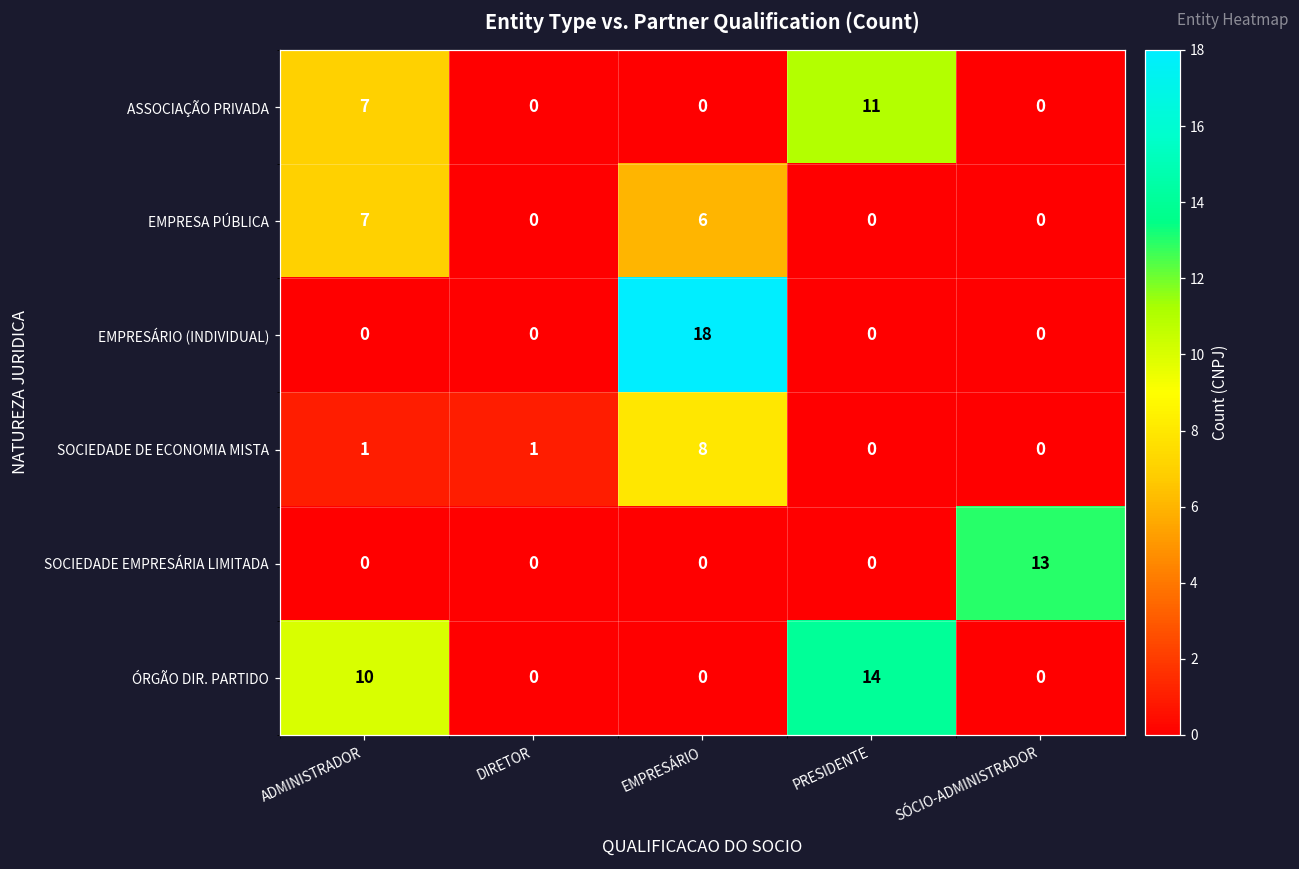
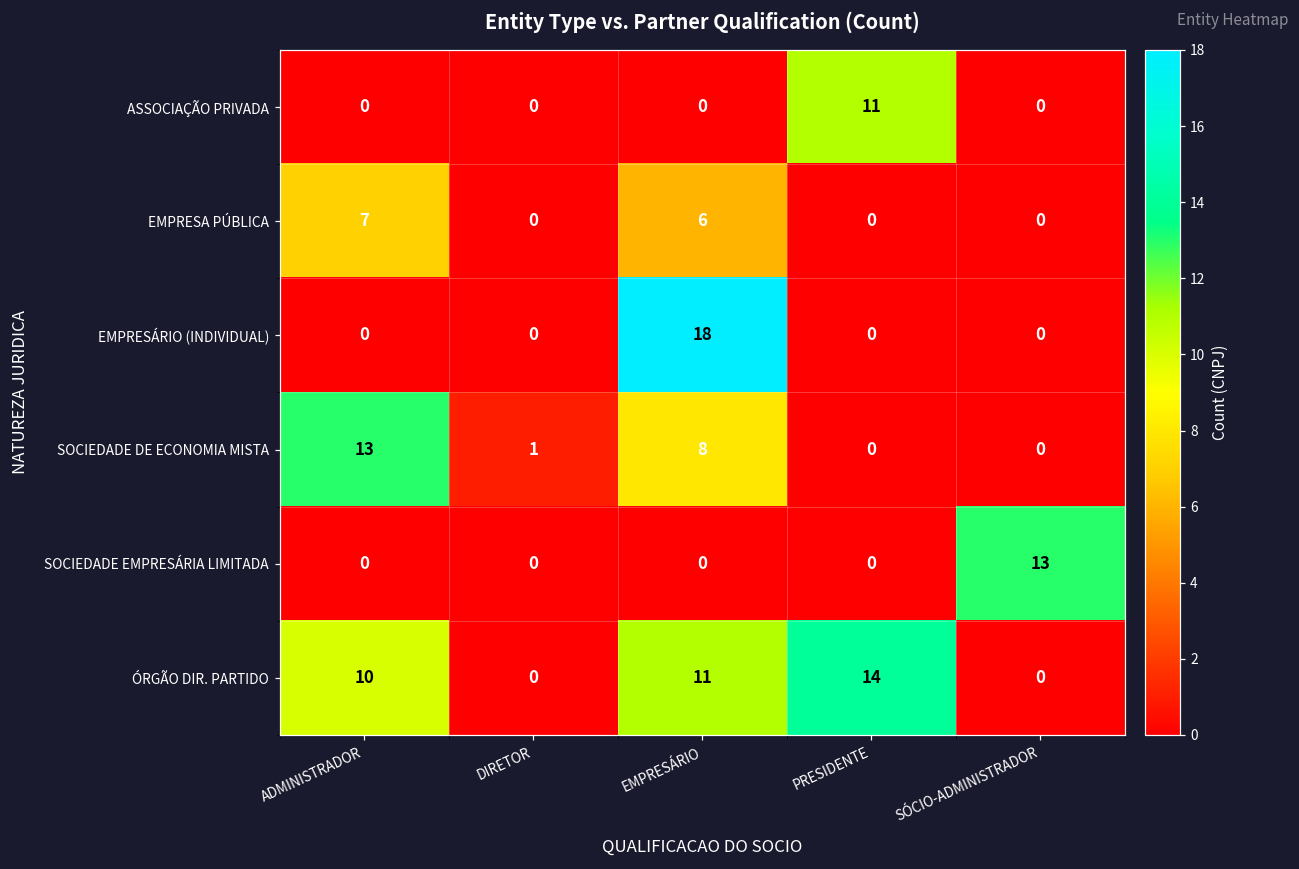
ASSOCIAÇÃO PRIVADA, ADMINISTRADOR: 7 -> 0
SOCIEDADE DE ECONOMIA MISTA, ADMINISTRADOR: 1 -> 13
ÓRGÃO DIR. PARTIDO, EMPRESÁRIO: 0 -> 11
